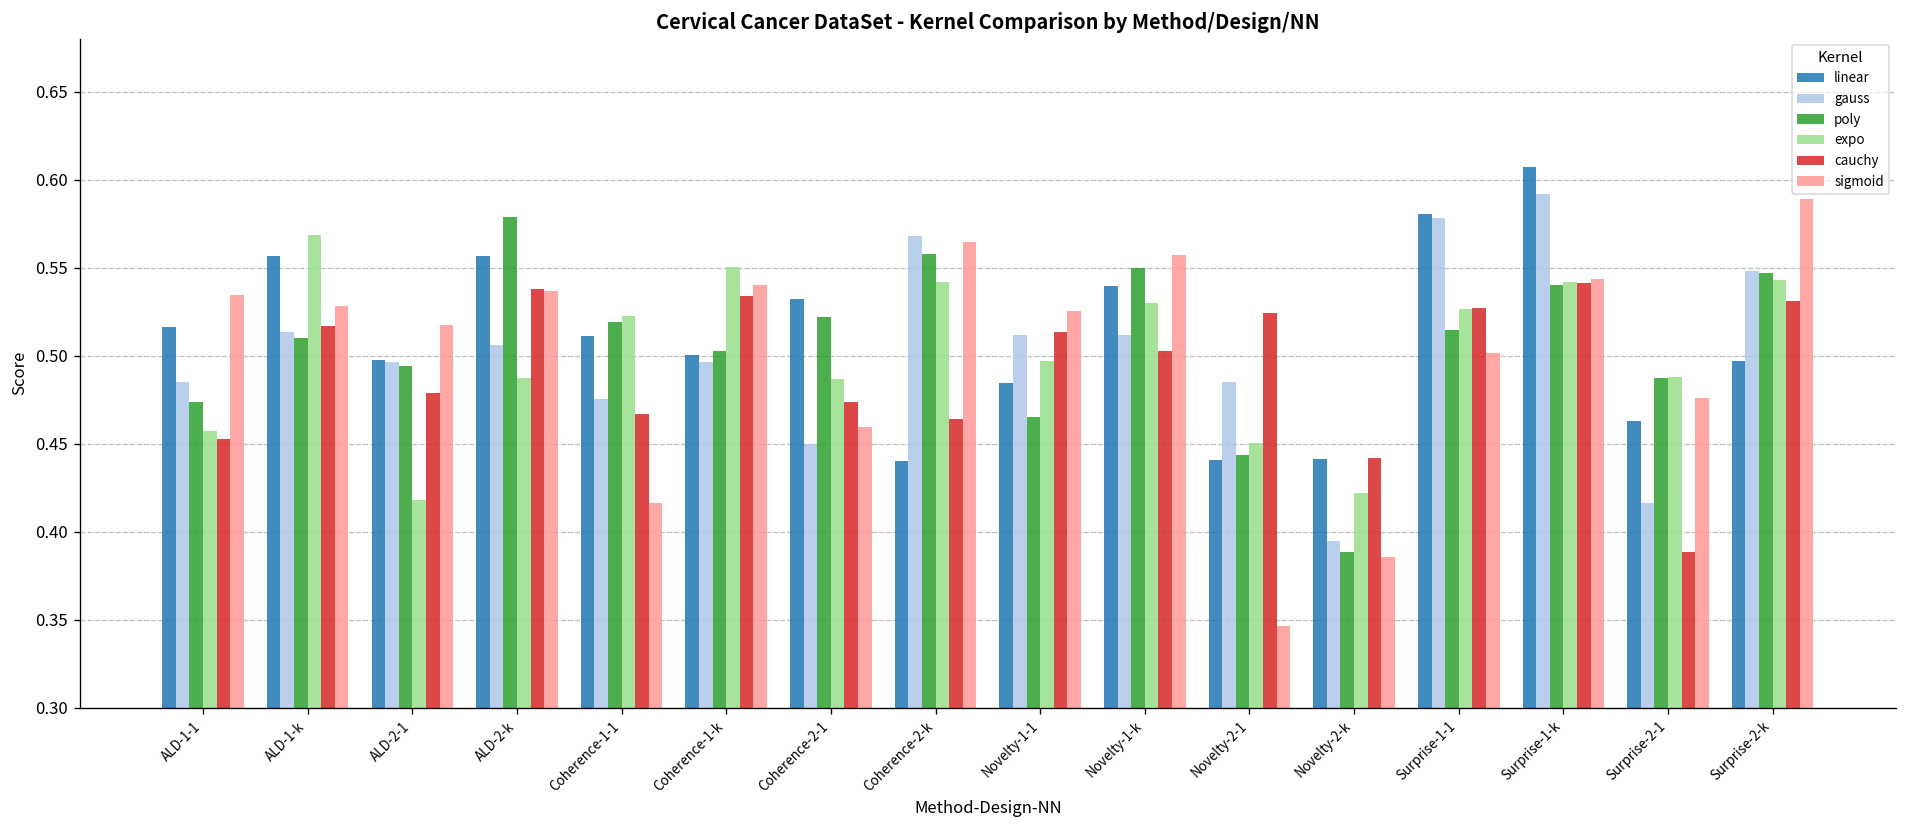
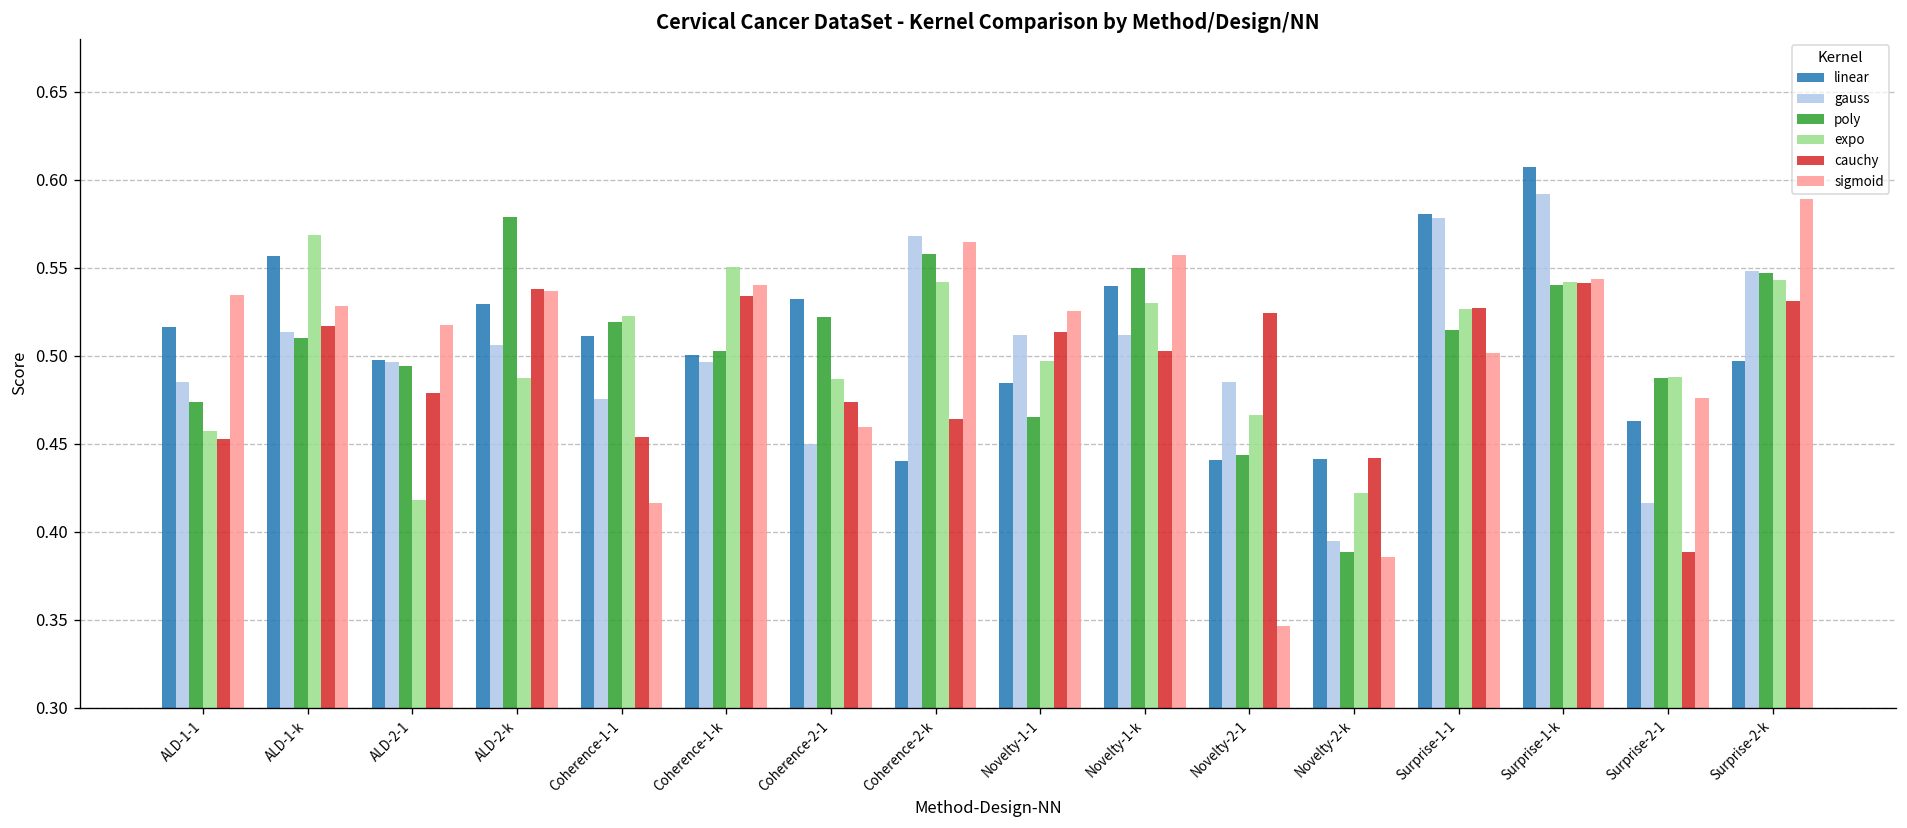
linear, ALD-2-k: 0.557 -> 0.530
cauchy, Coherence-1-1: 0.467 -> 0.454
expo, Novelty-2-1: 0.450 -> 0.466
